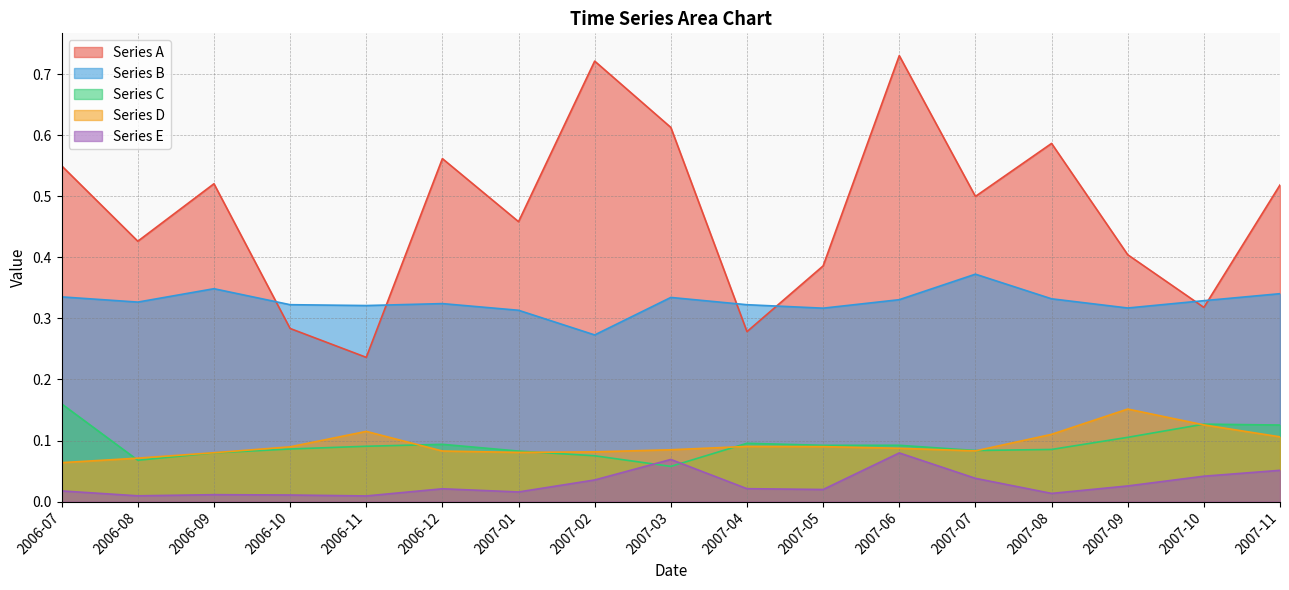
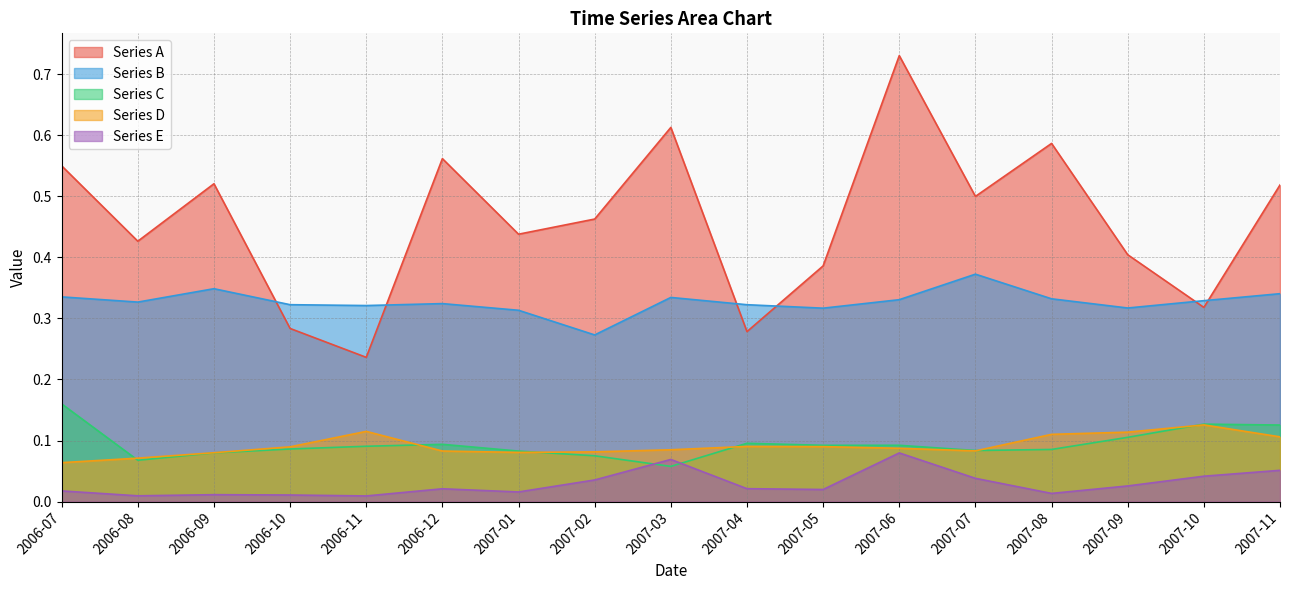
Series A, 2007-01: 0.46 -> 0.44
Series A, 2007-02: 0.72 -> 0.46
Series D, 2007-09: 0.15 -> 0.11
